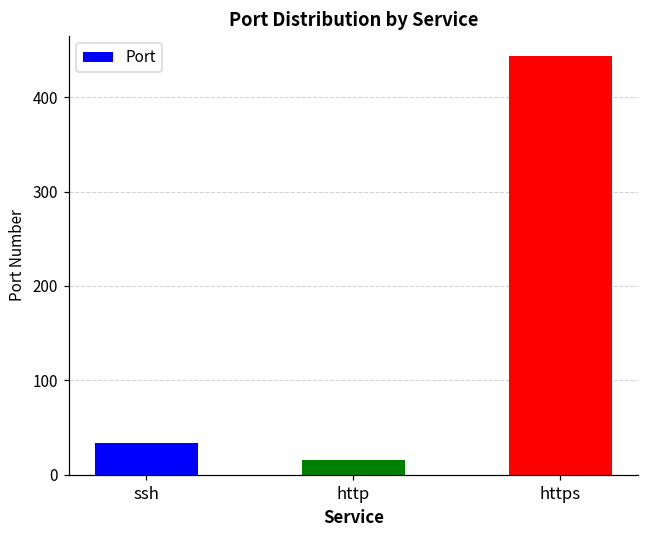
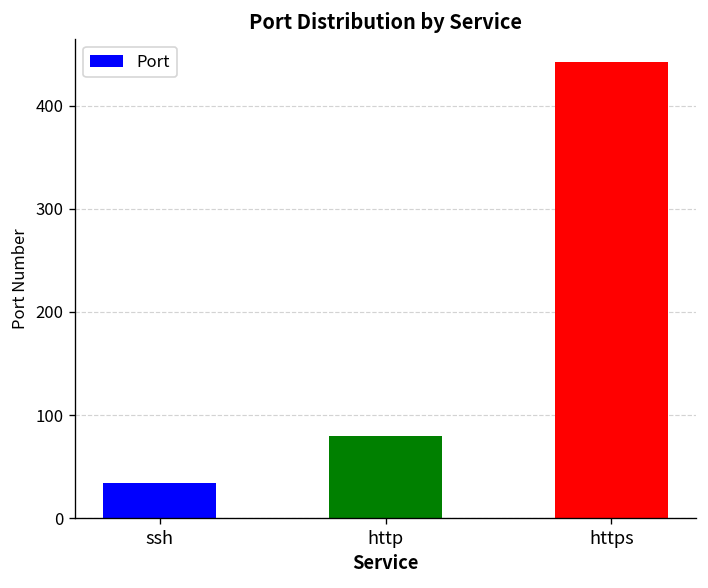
http: 20 -> 80
